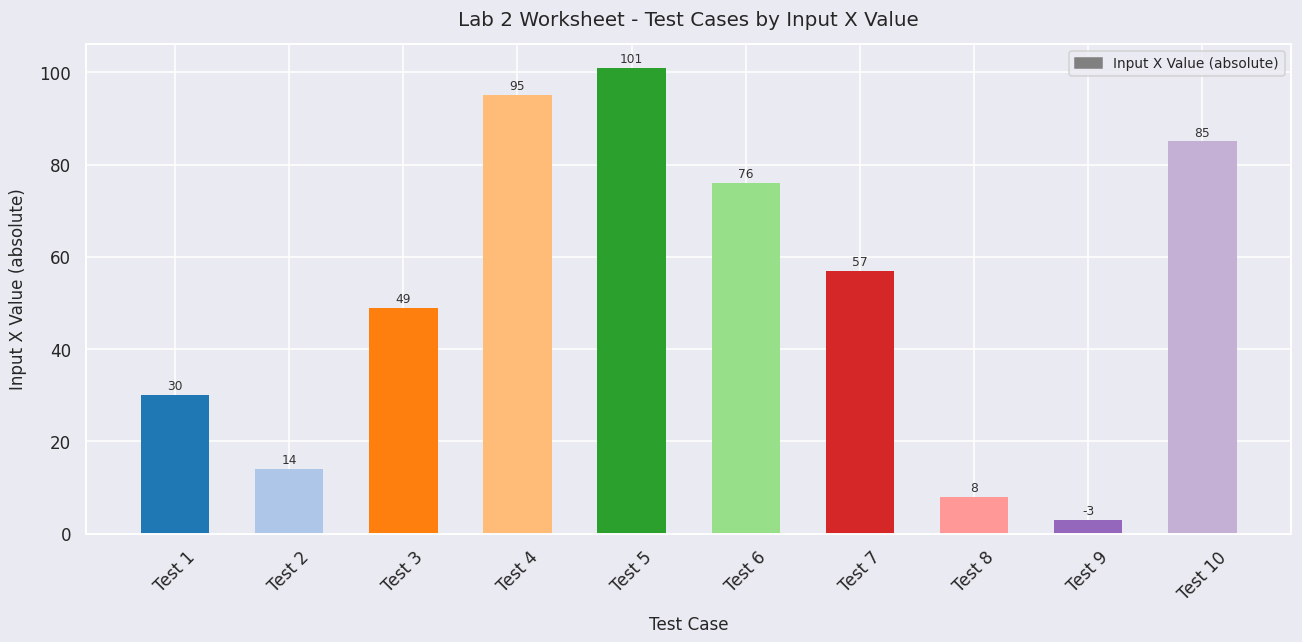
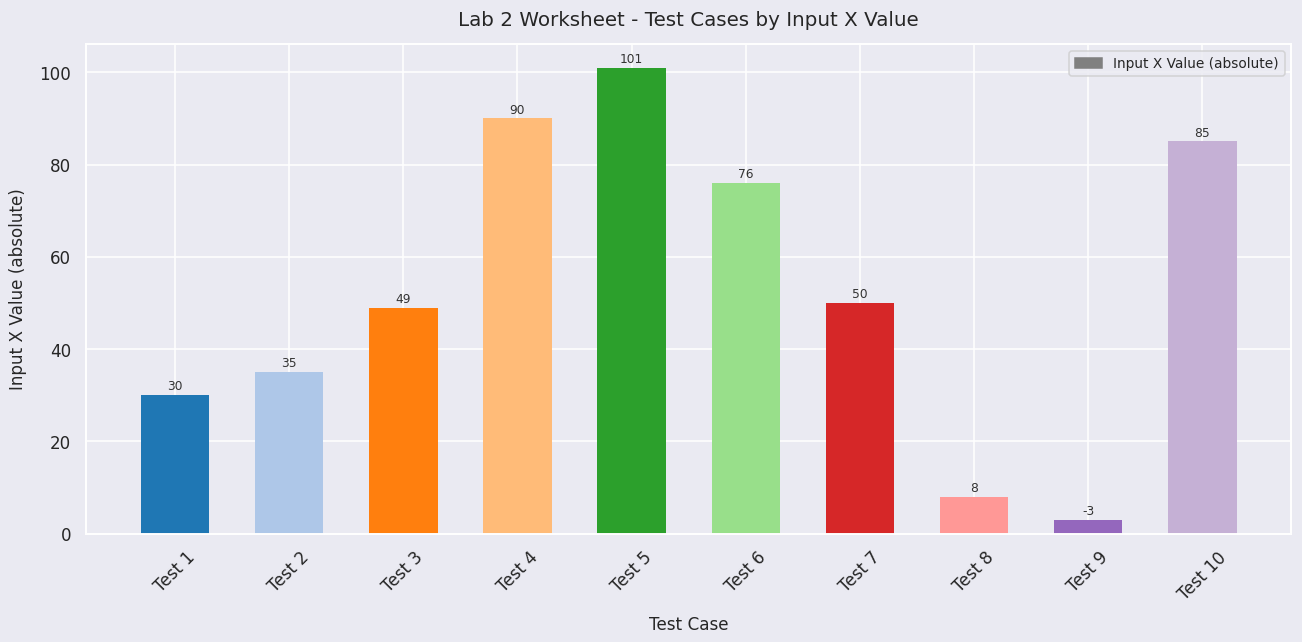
Test 2: 14 -> 35
Test 4: 95 -> 90
Test 7: 57 -> 50
